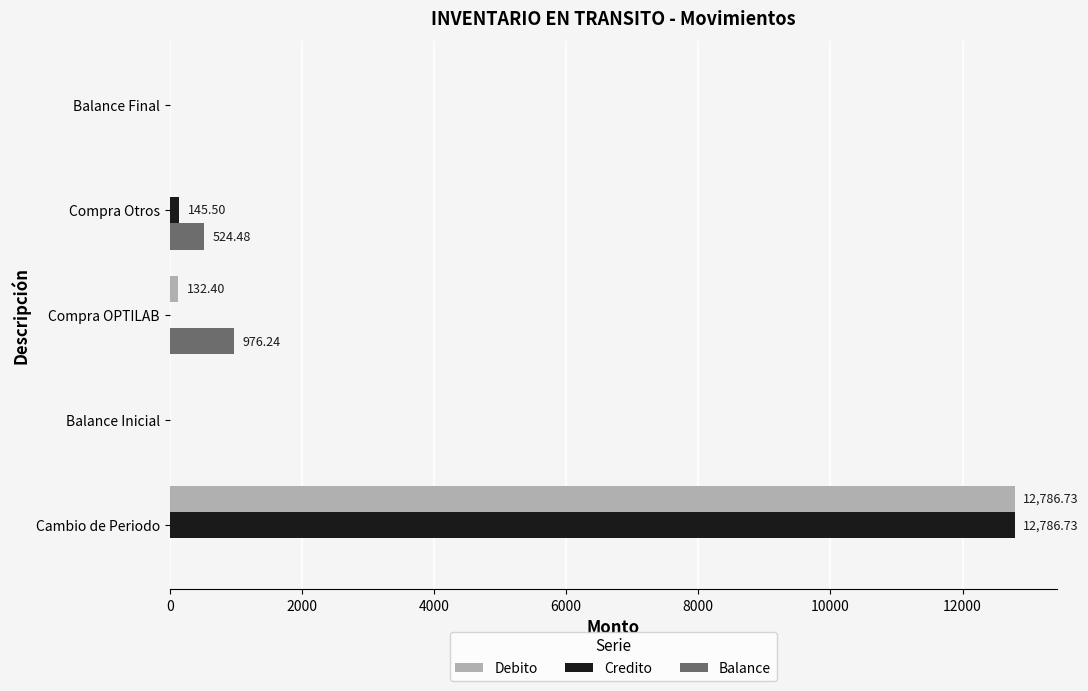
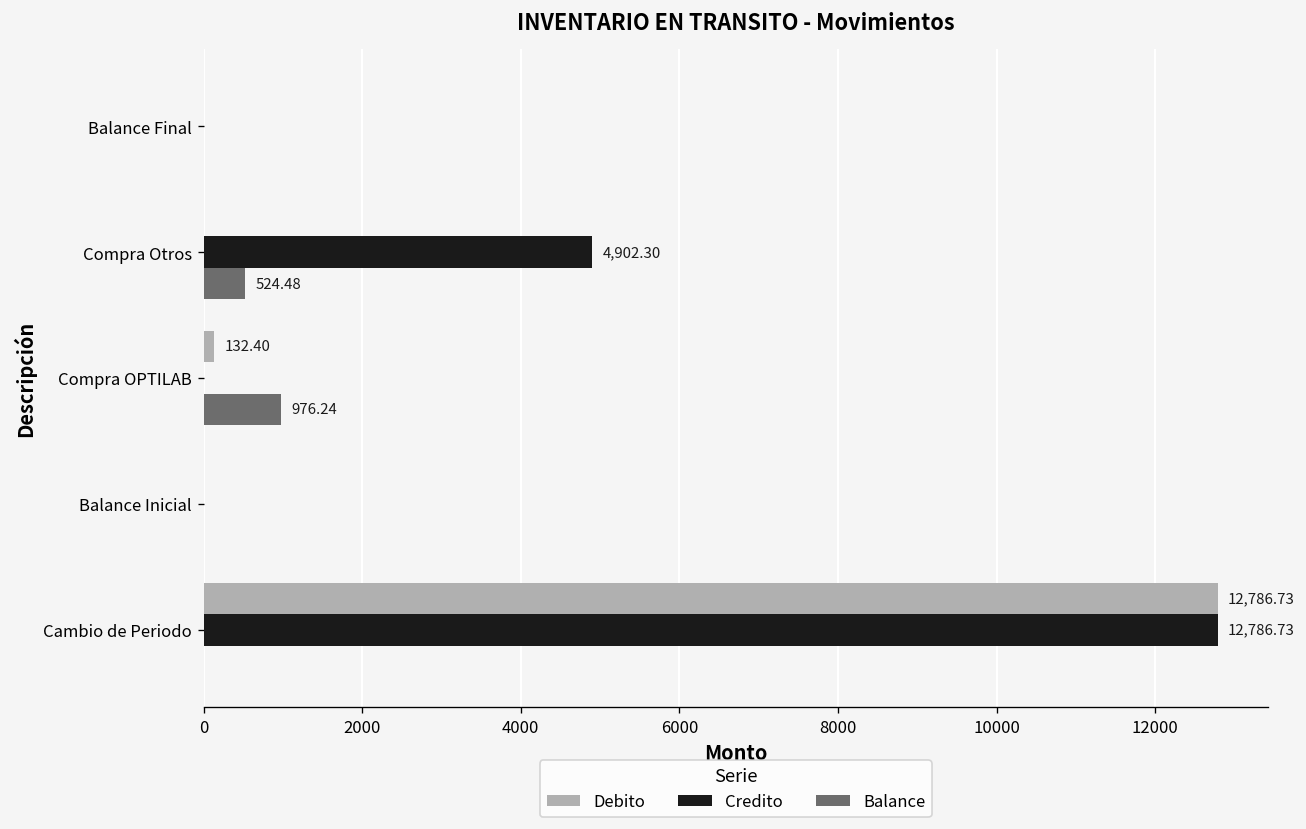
Credito, Compra Otros: 145.50 -> 4,902.30
